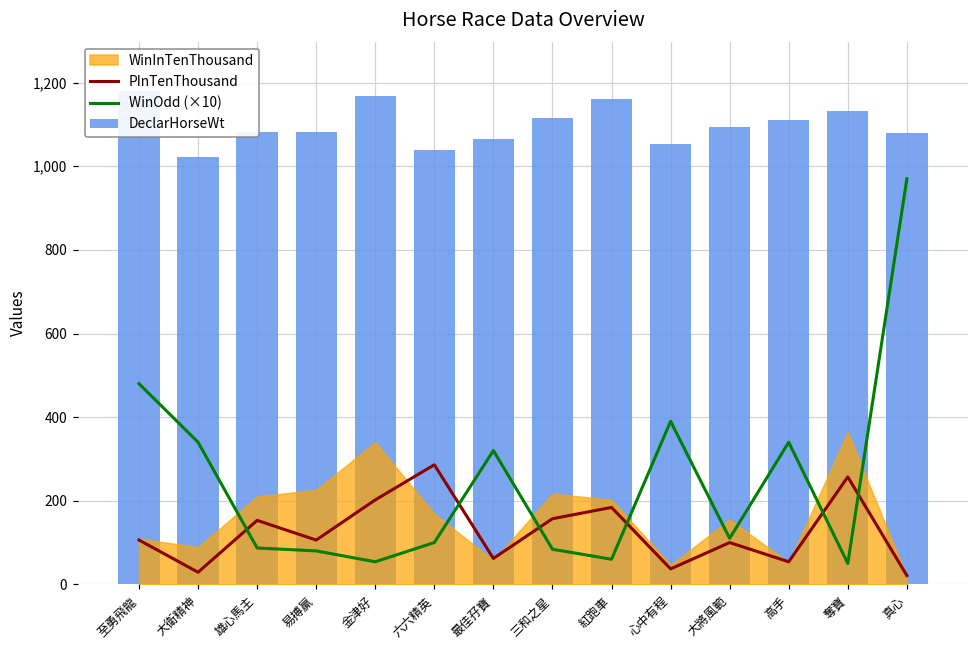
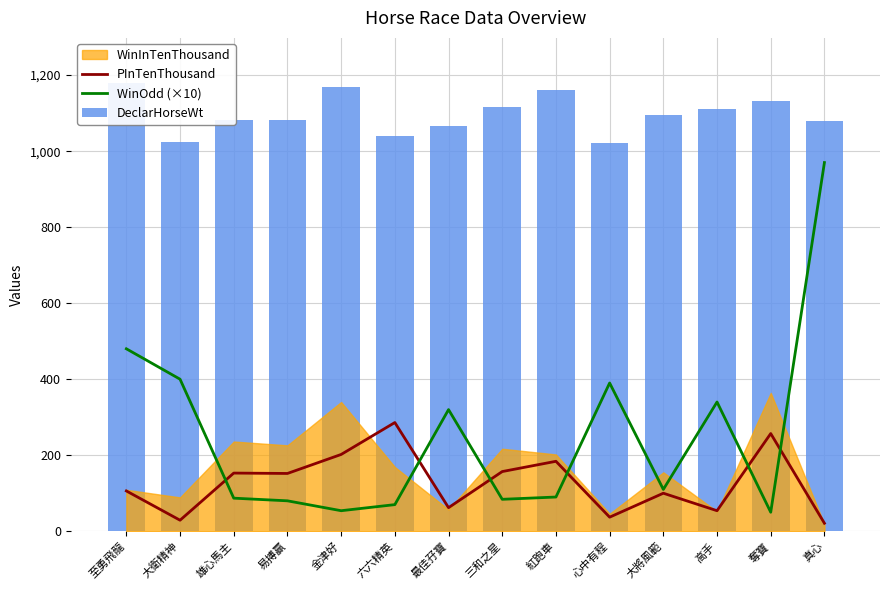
WinOdd (×10), 大衛精神: 340 -> 400
WinInTenThousand, 雄心馬主: 210 -> 240
PInTenThousand, 易搏贏: 110 -> 150
WinOdd (×10), 六六精英: 100 -> 70
WinOdd (×10), 紅跑車: 60 -> 90
DeclarHorseWt, 心中有程: 1,050 -> 1,020
